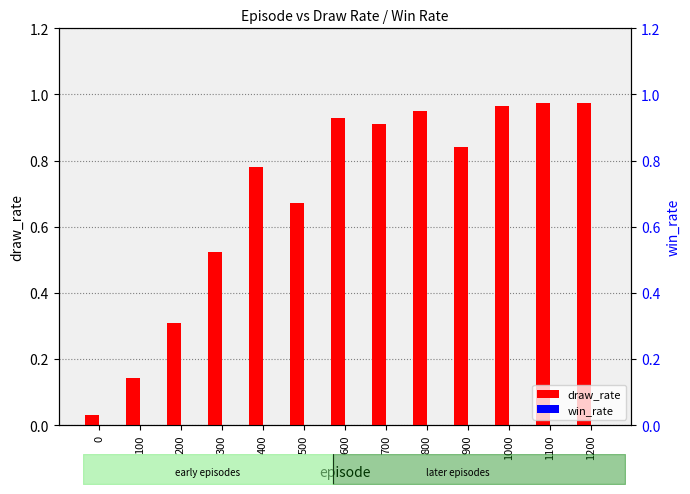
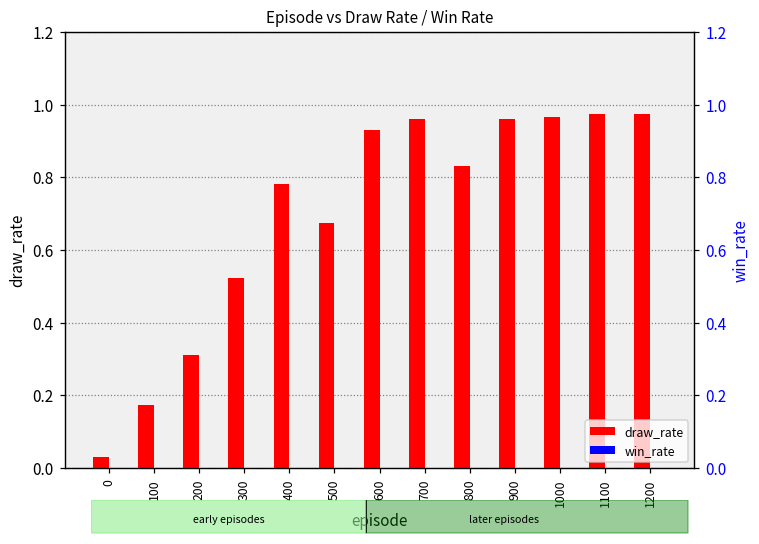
draw_rate, 100: 0.14 -> 0.18
draw_rate, 700: 0.91 -> 0.96
draw_rate, 800: 0.95 -> 0.83
draw_rate, 900: 0.84 -> 0.96
